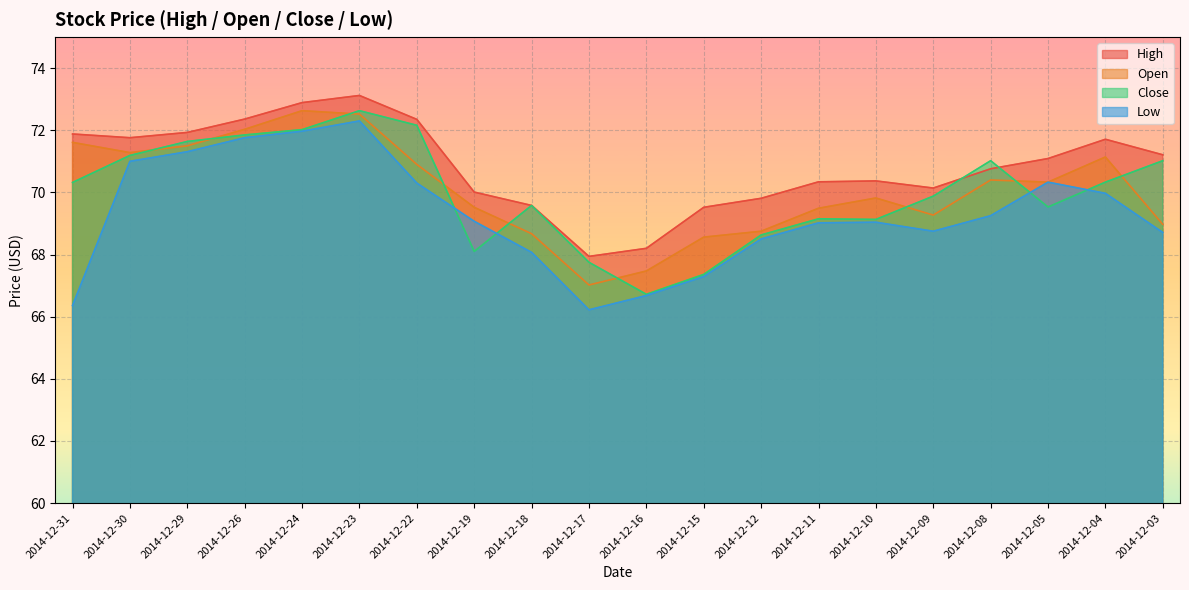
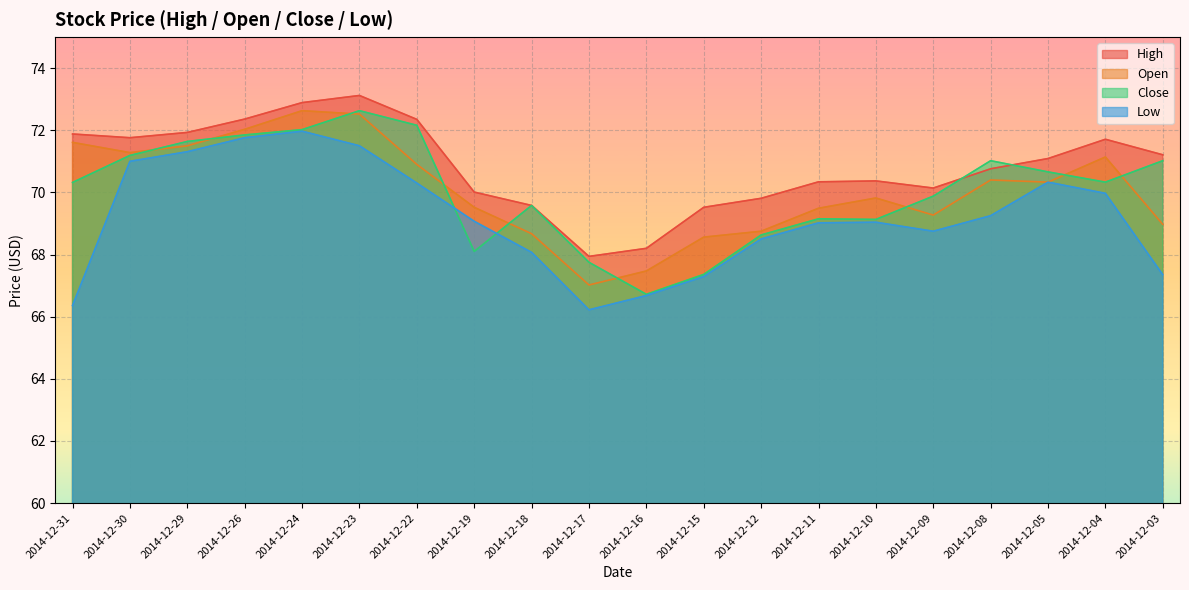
Low, 2014-12-23: 72.3 -> 71.5
Close, 2014-12-05: 69.5 -> 70.7
Low, 2014-12-03: 68.7 -> 67.4
